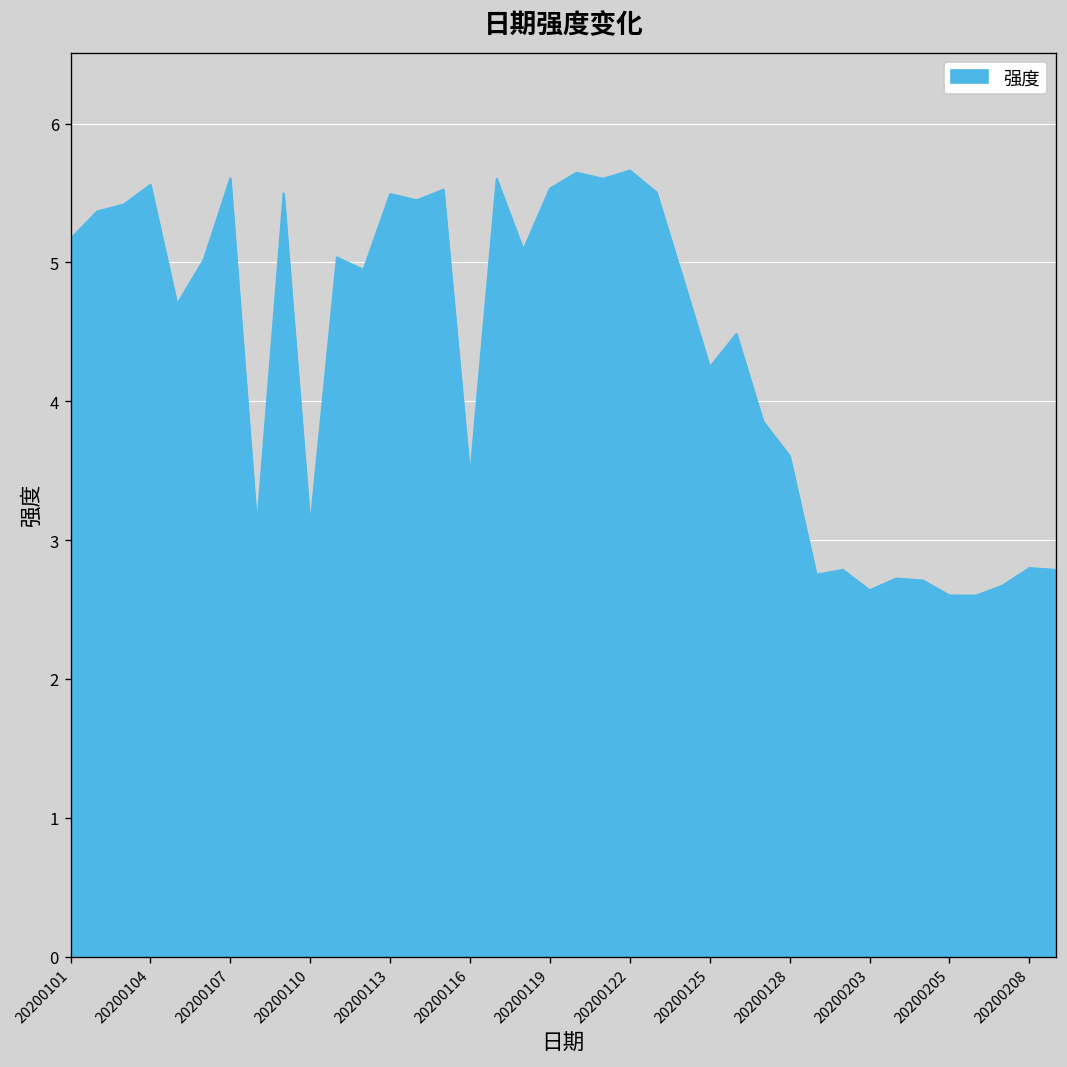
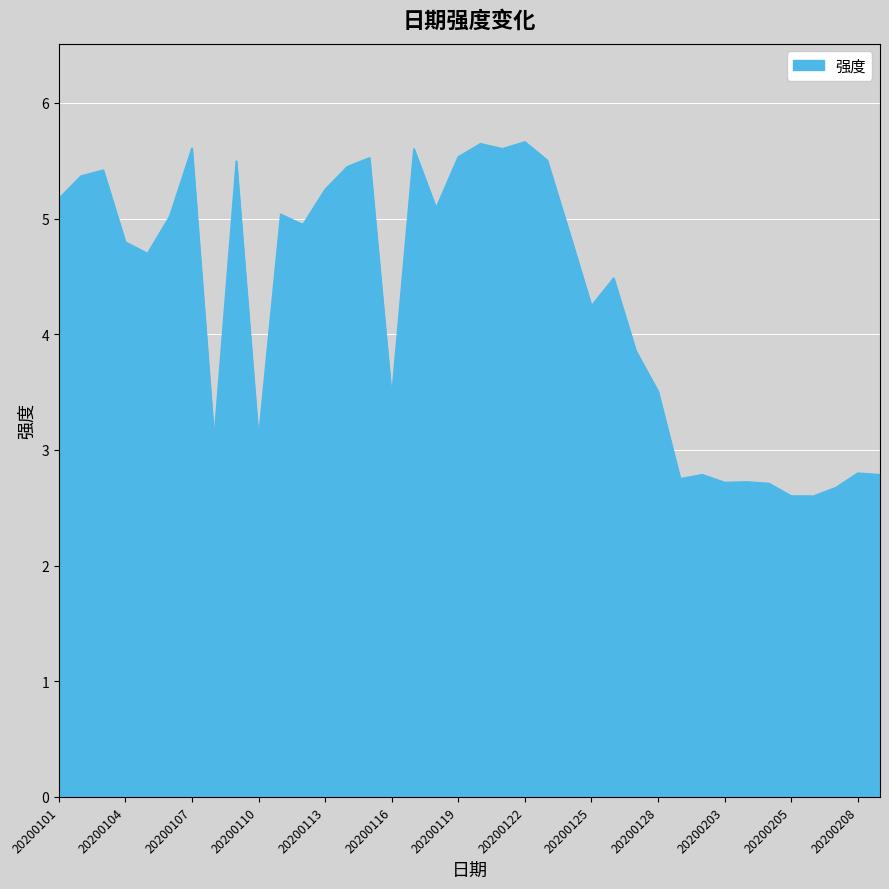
20200104: 5.56 -> 4.80
20200113: 5.49 -> 5.25
20200128: 3.61 -> 3.51
20200203: 2.64 -> 2.72
